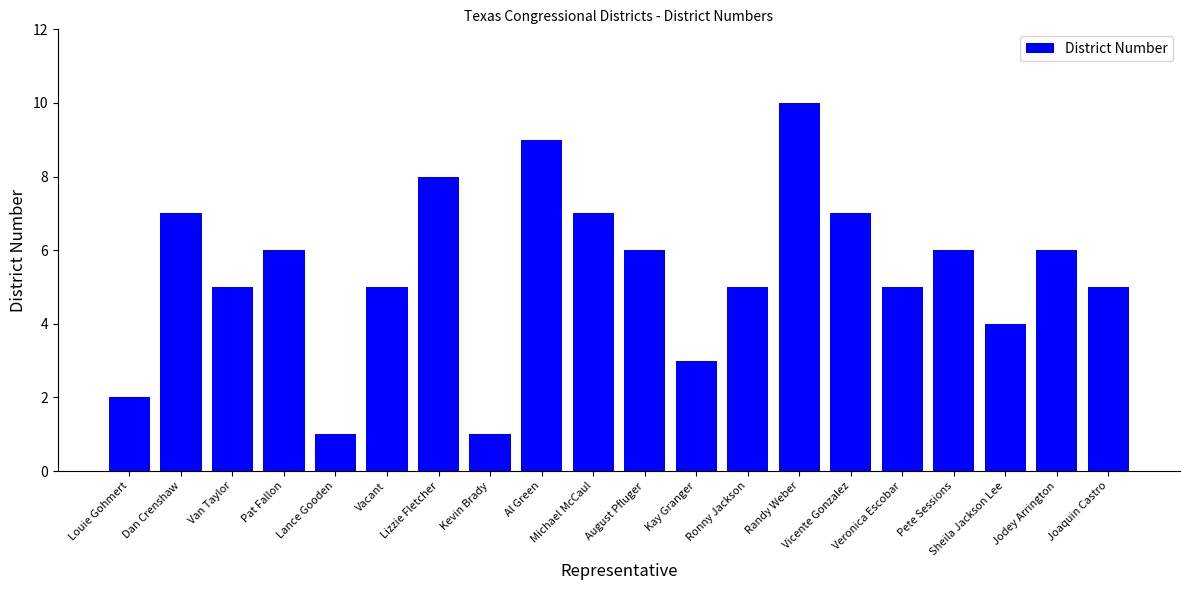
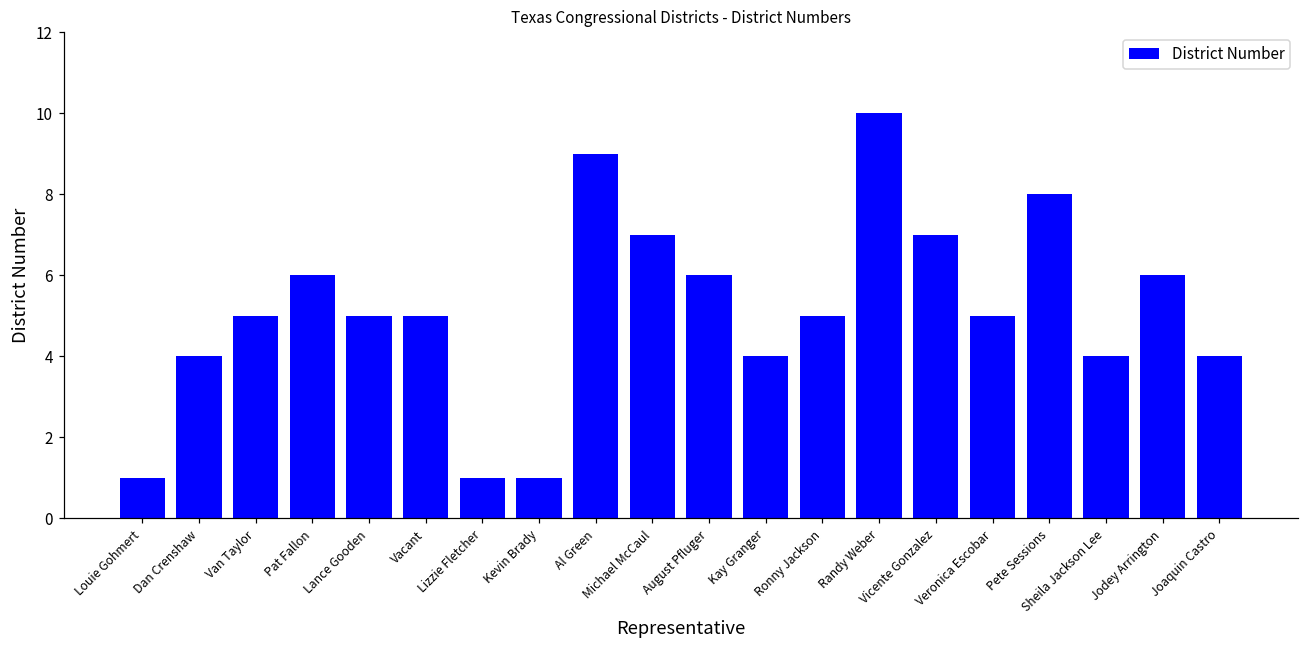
Louie Gohmert: 2 -> 1
Dan Crenshaw: 7 -> 4
Lance Gooden: 1 -> 5
Lizzie Fletcher: 8 -> 1
Kay Granger: 3 -> 4
Pete Sessions: 6 -> 8
Joaquin Castro: 5 -> 4
